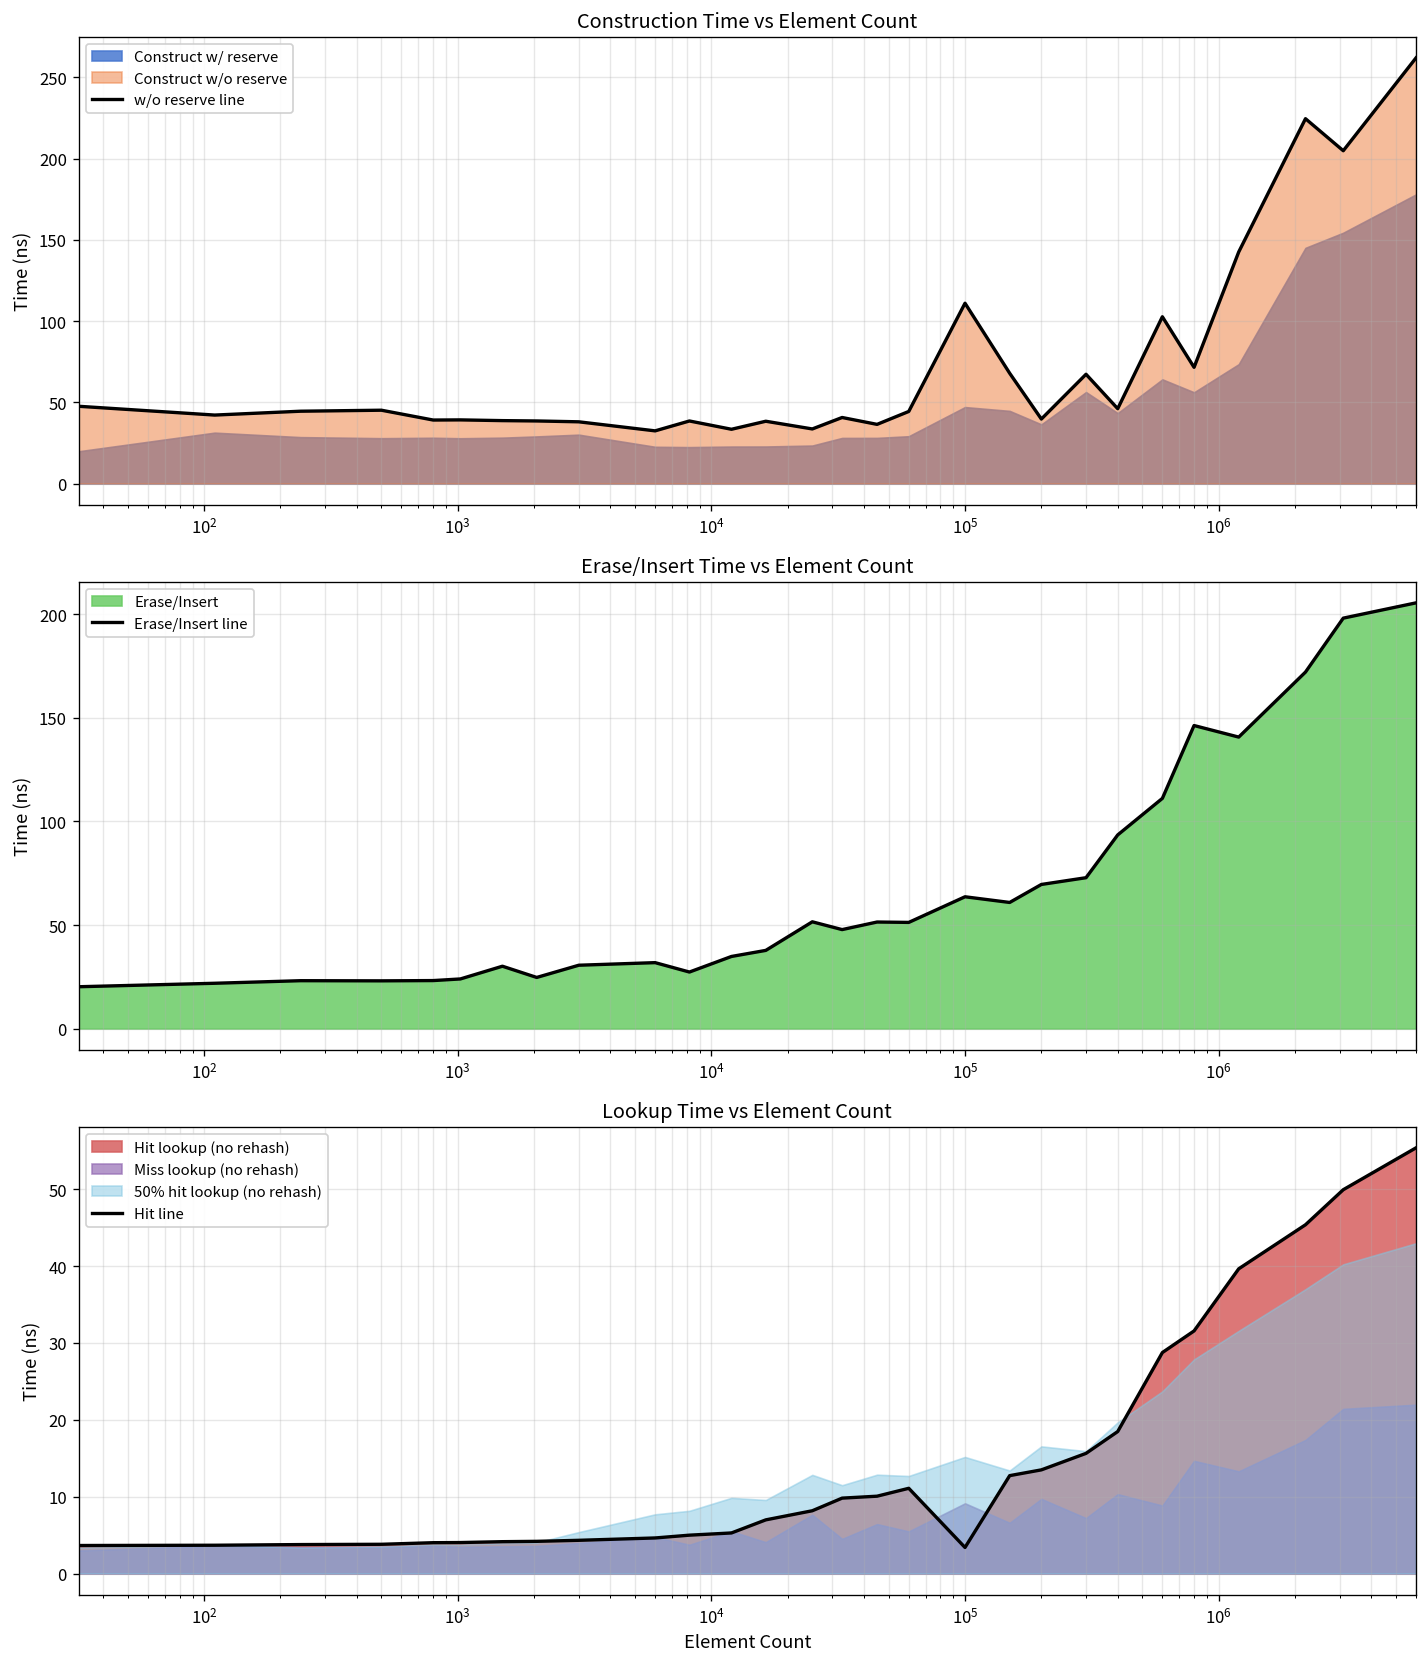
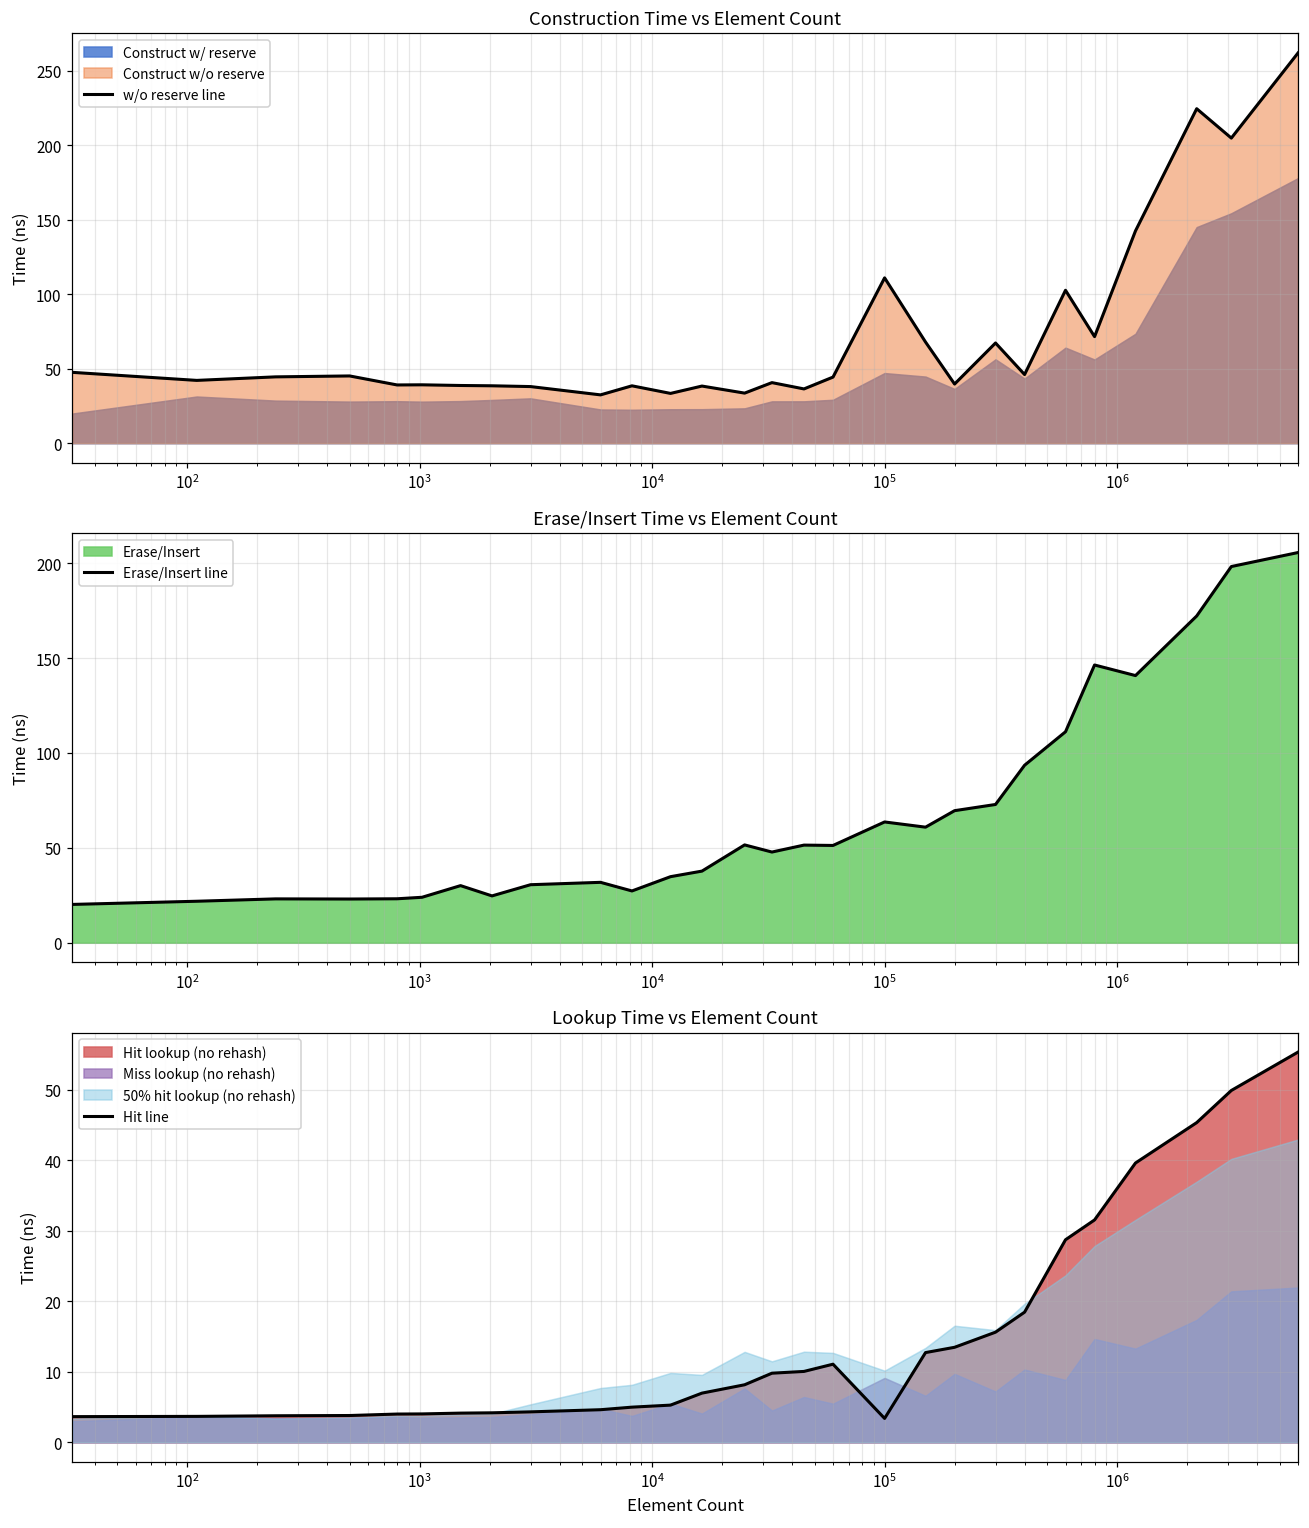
Lookup Time vs Element Count, 50% hit lookup (no rehash), 10^5: 15 -> 10
